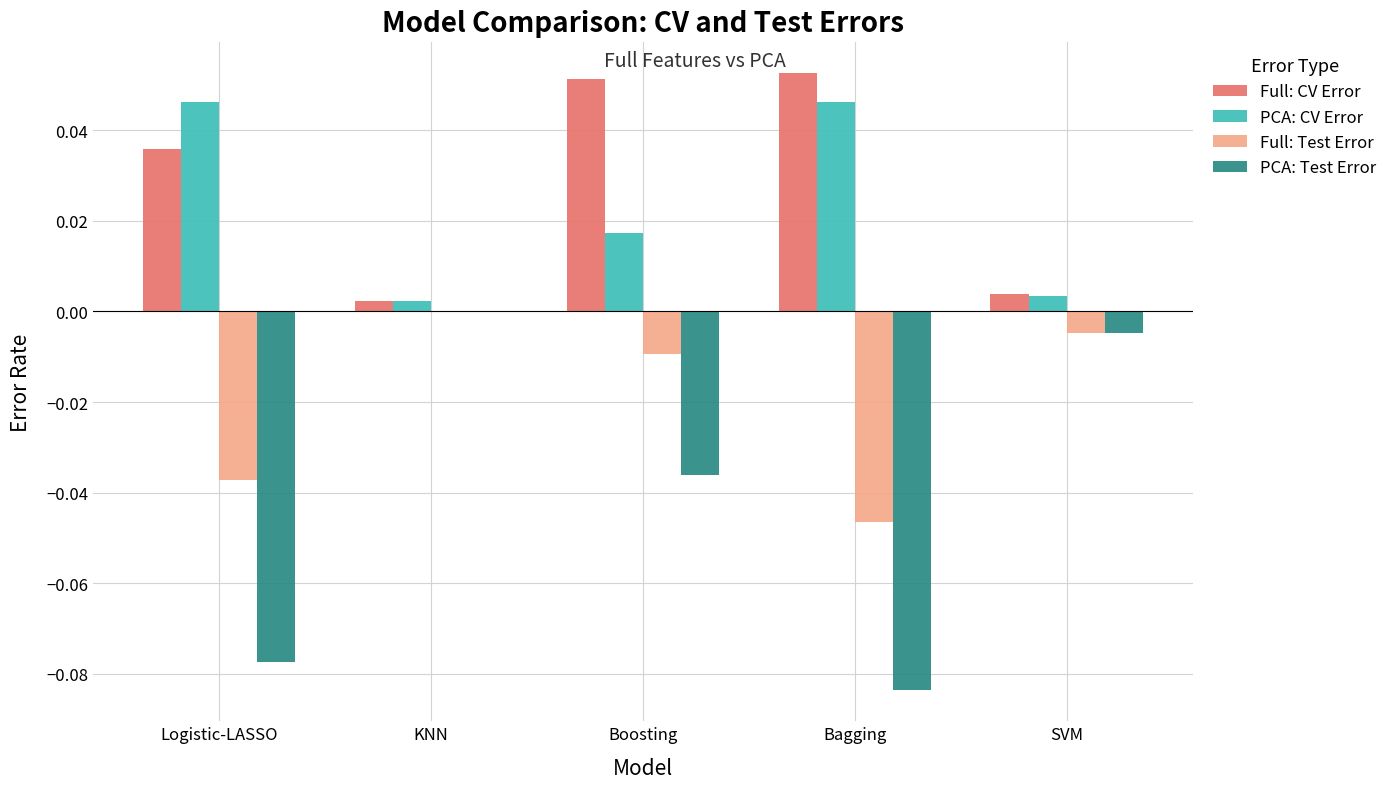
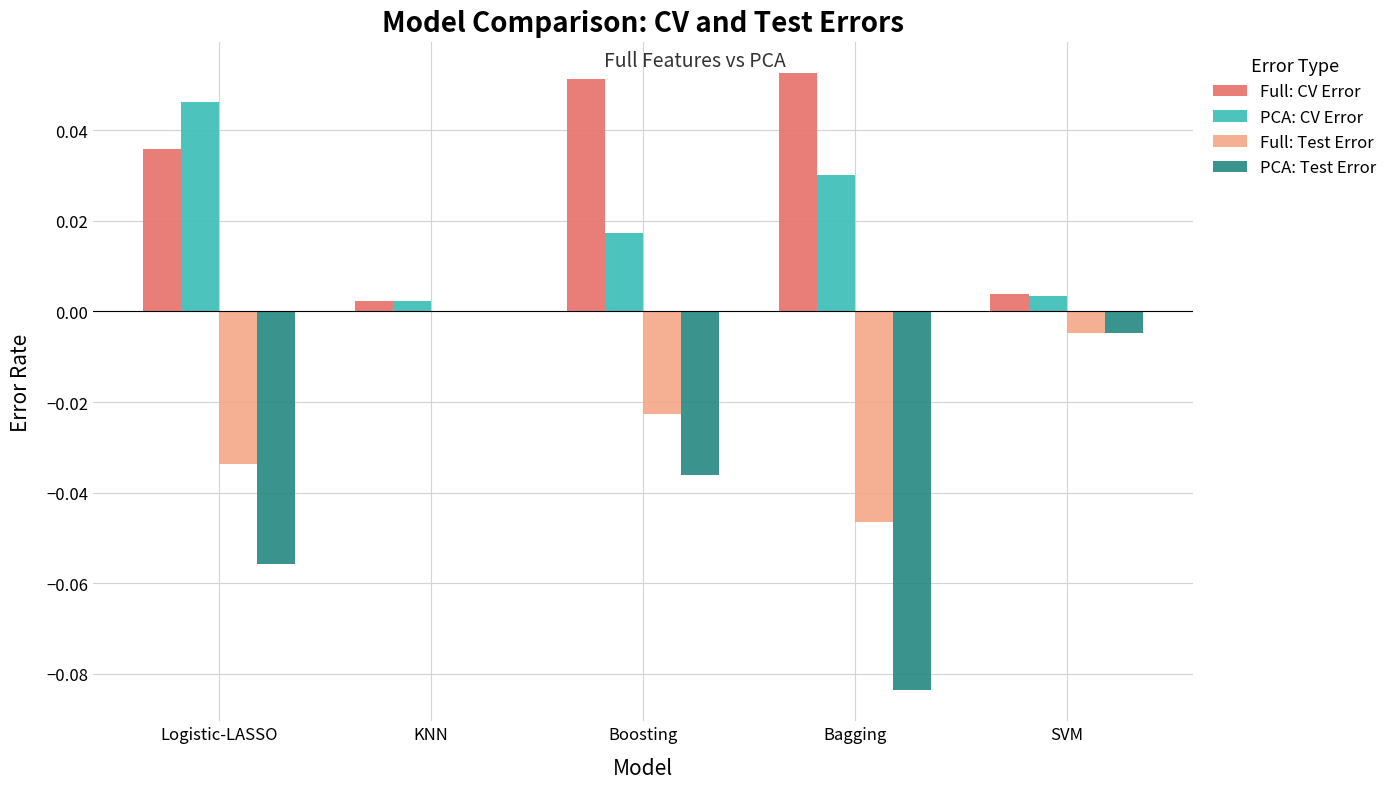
Full: Test Error, Logistic-LASSO: -0.037 -> -0.034
PCA: Test Error, Logistic-LASSO: -0.077 -> -0.056
Full: Test Error, Boosting: -0.009 -> -0.023
PCA: CV Error, Bagging: 0.046 -> 0.030
